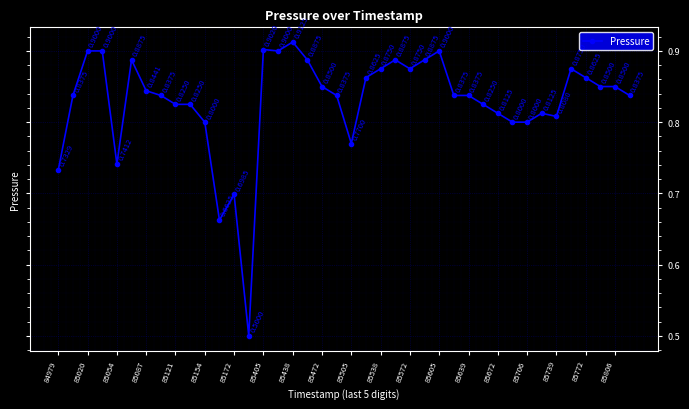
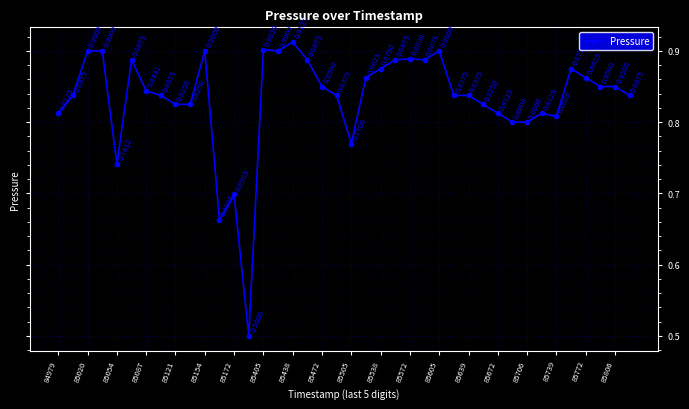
84979: 0.7329 -> 0.8125
85154: 0.8000 -> 0.9000
85572: 0.8750 -> 0.8890
